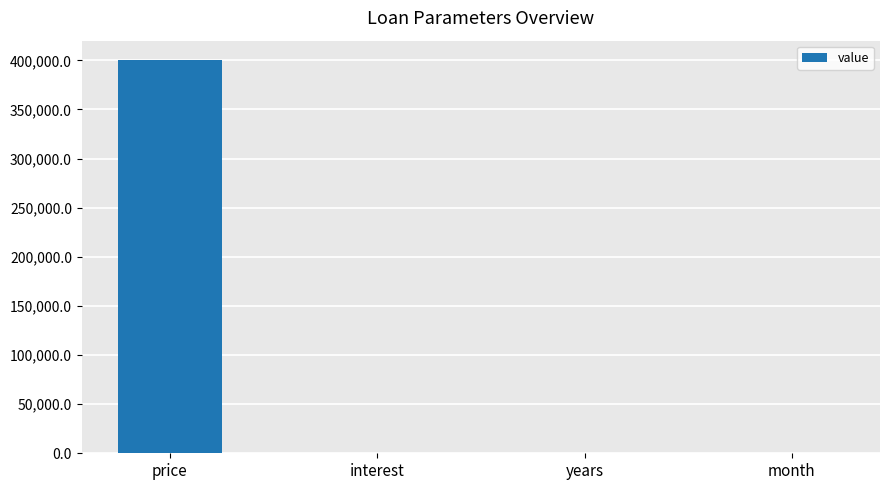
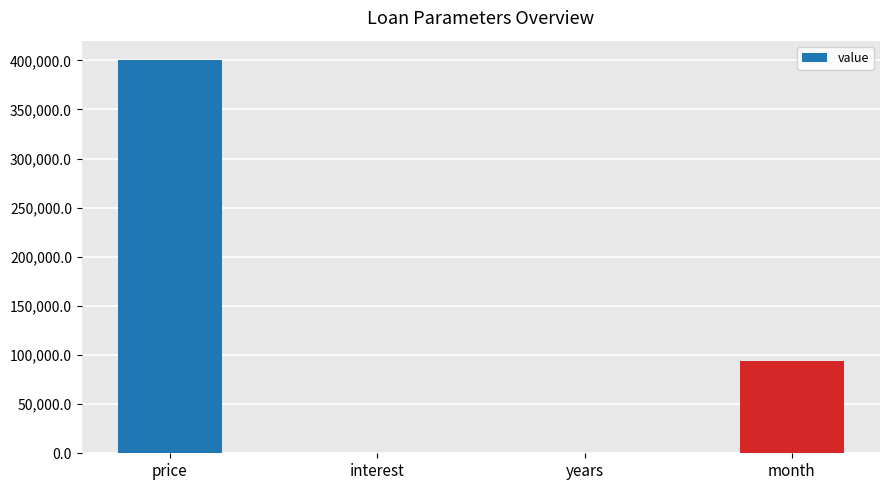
month: 0 -> 90,000
